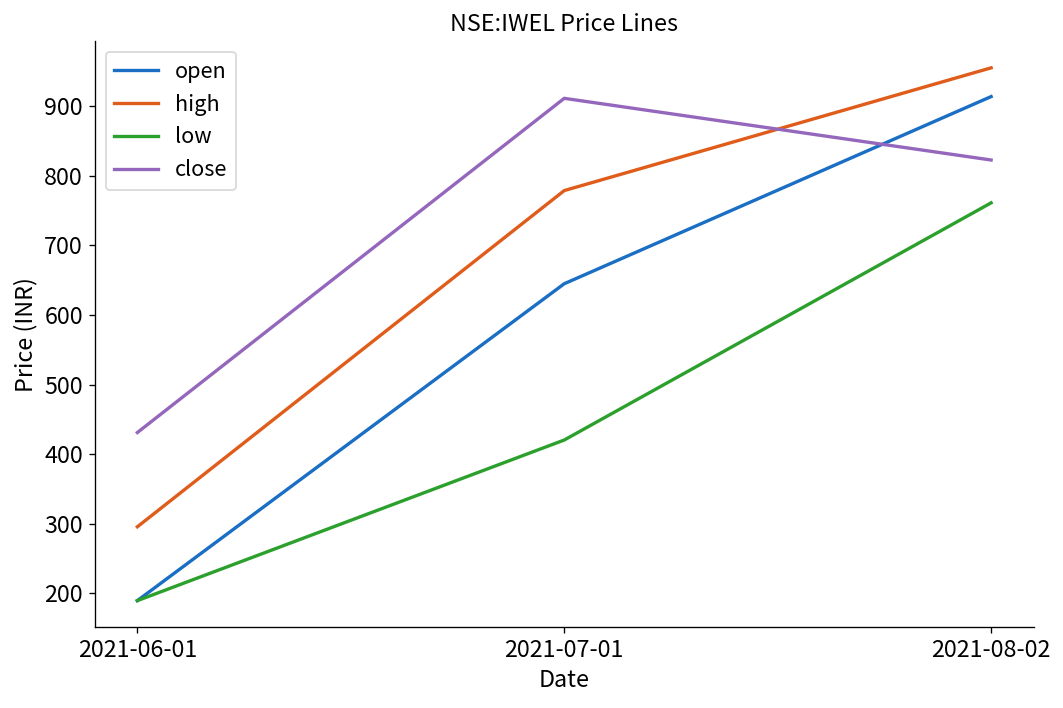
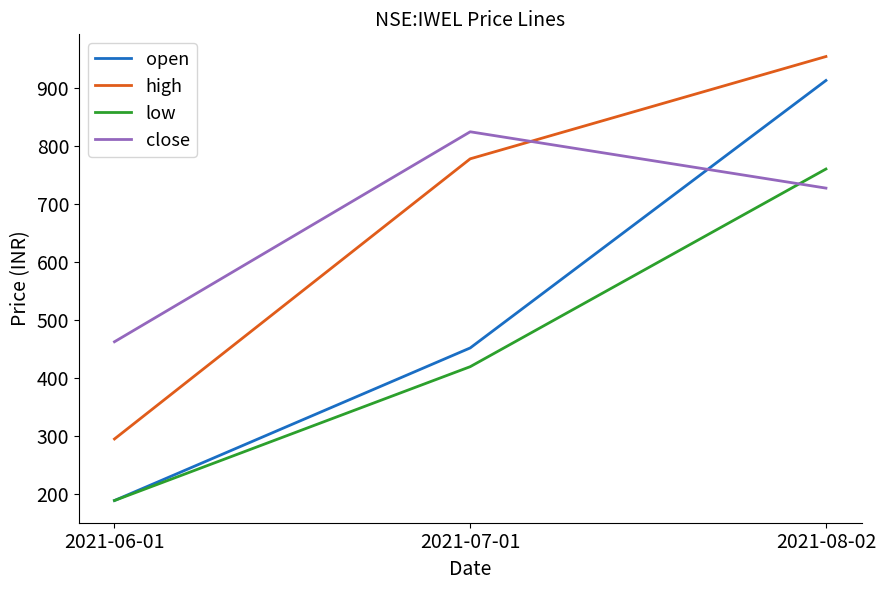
close, 2021-06-01: 430 -> 460
open, 2021-07-01: 640 -> 450
close, 2021-07-01: 910 -> 830
close, 2021-08-02: 820 -> 730
